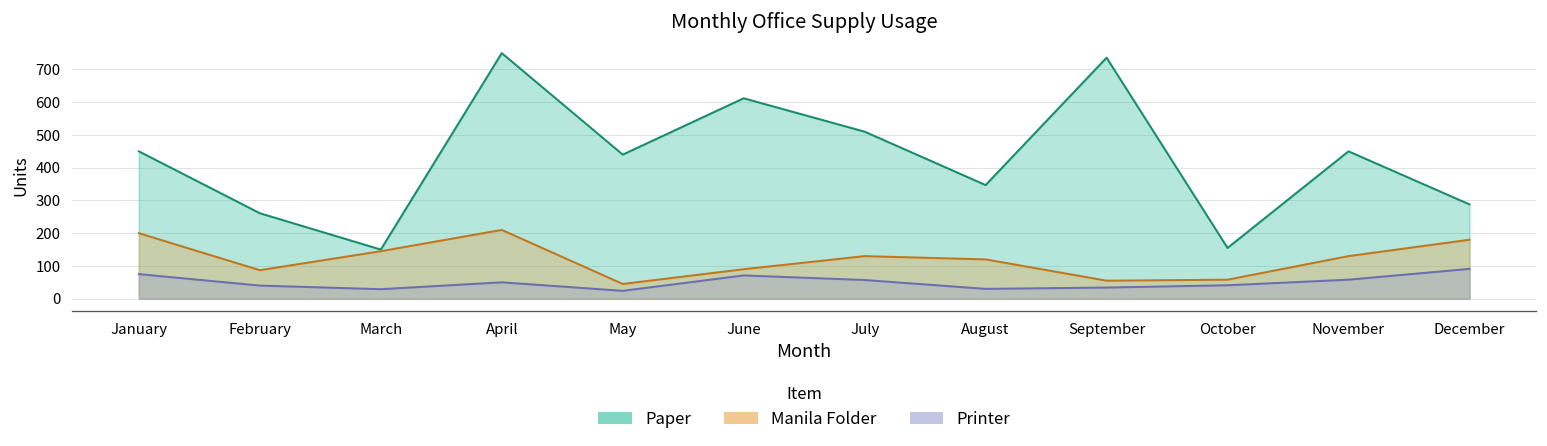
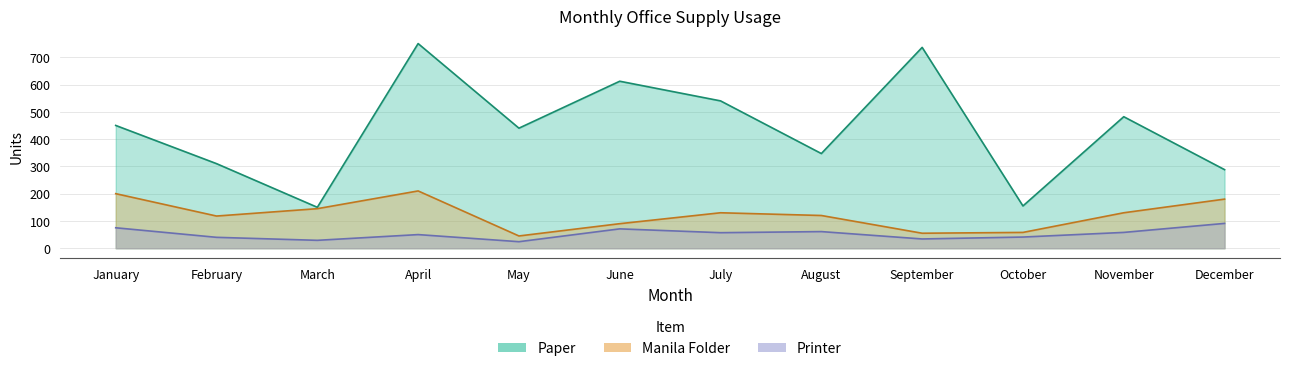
Paper, February: 260 -> 310
Manila Folder, February: 90 -> 120
Paper, July: 510 -> 540
Printer, August: 30 -> 60
Paper, November: 450 -> 480
